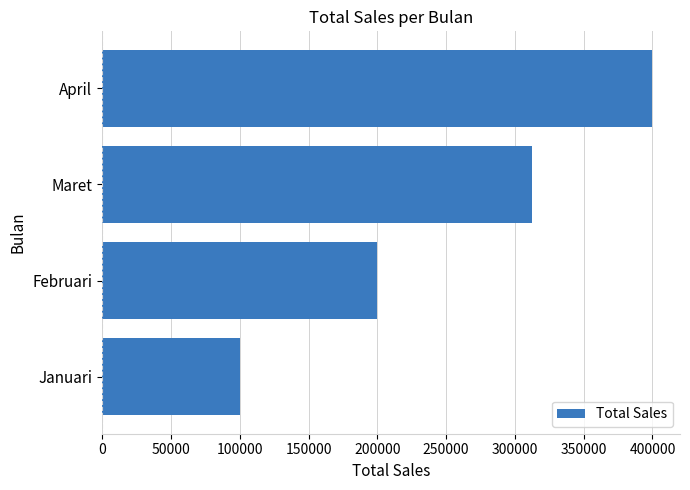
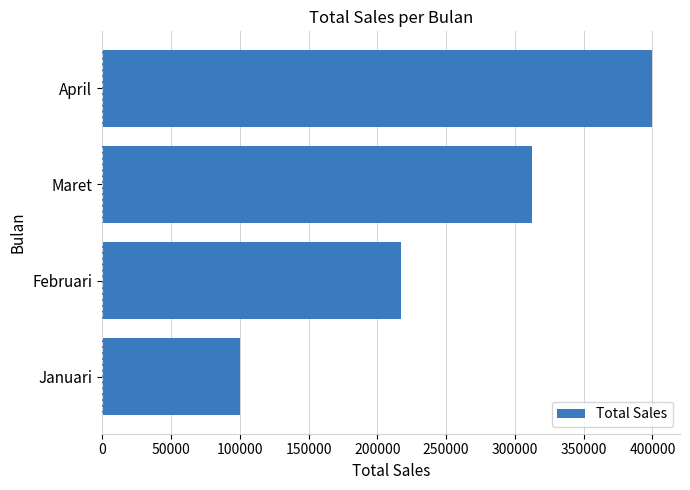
Februari: 200000 -> 217000
